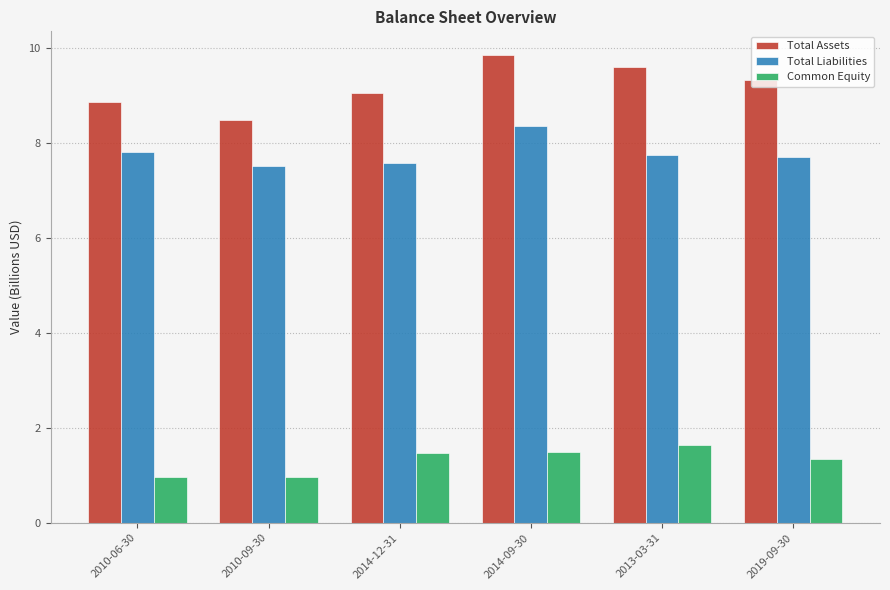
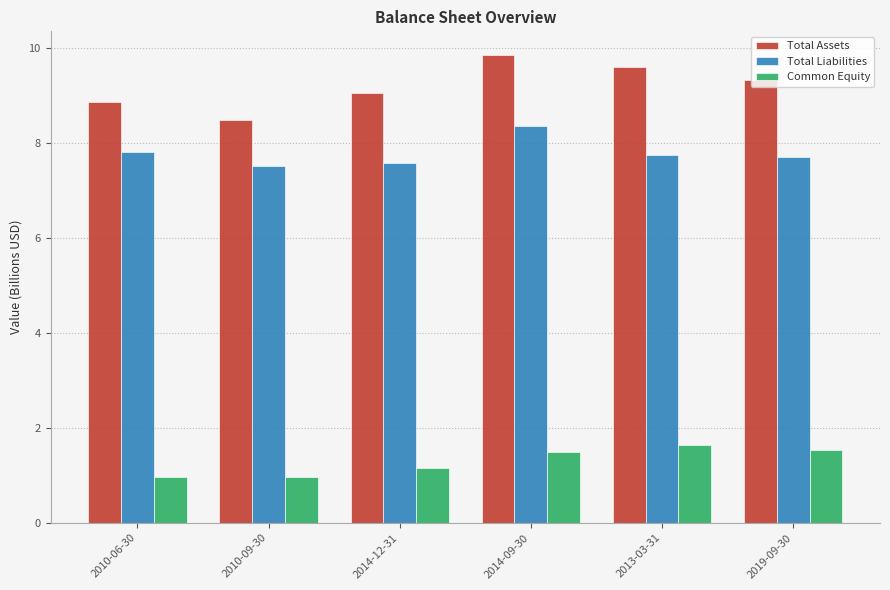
Common Equity, 2014-12-31: 1.5 -> 1.1
Common Equity, 2019-09-30: 1.3 -> 1.5
